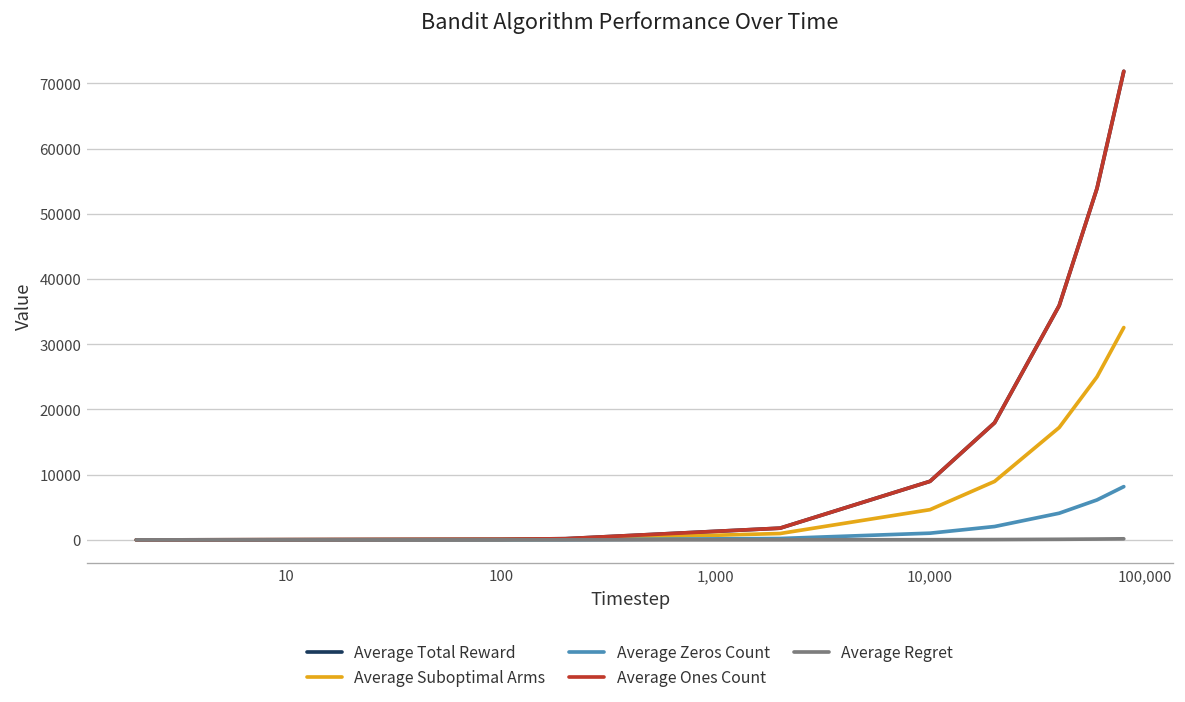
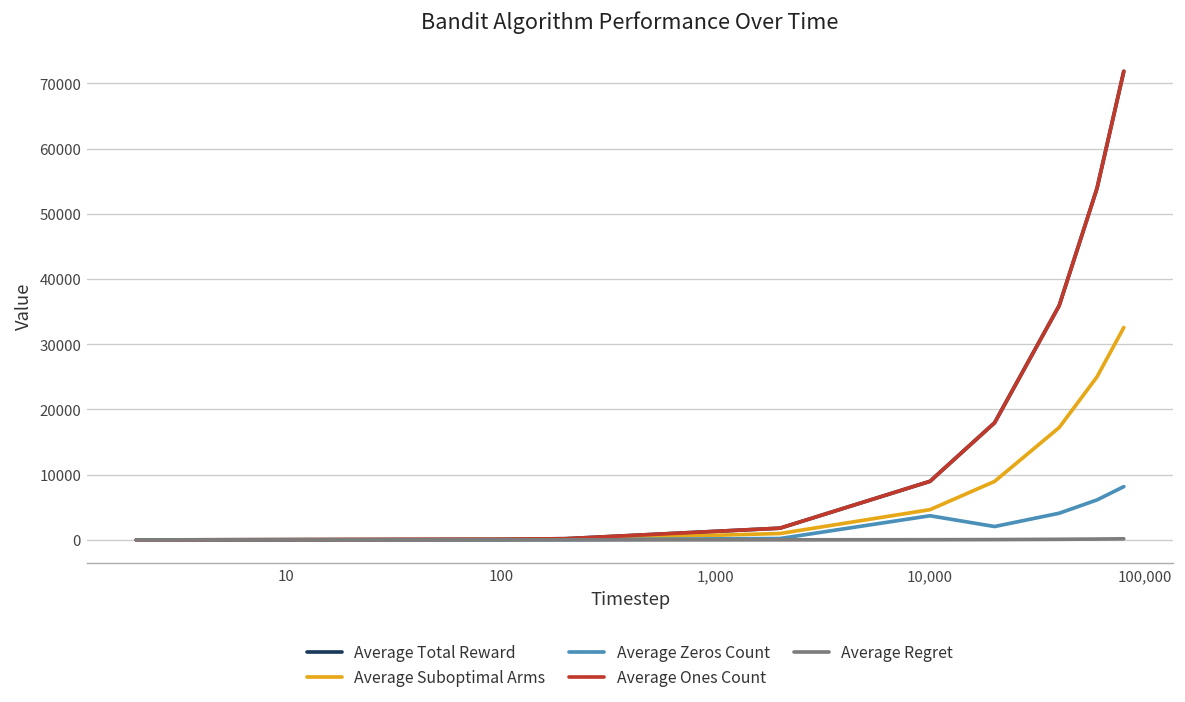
Average Zeros Count, 10,000: 1000 -> 4000
